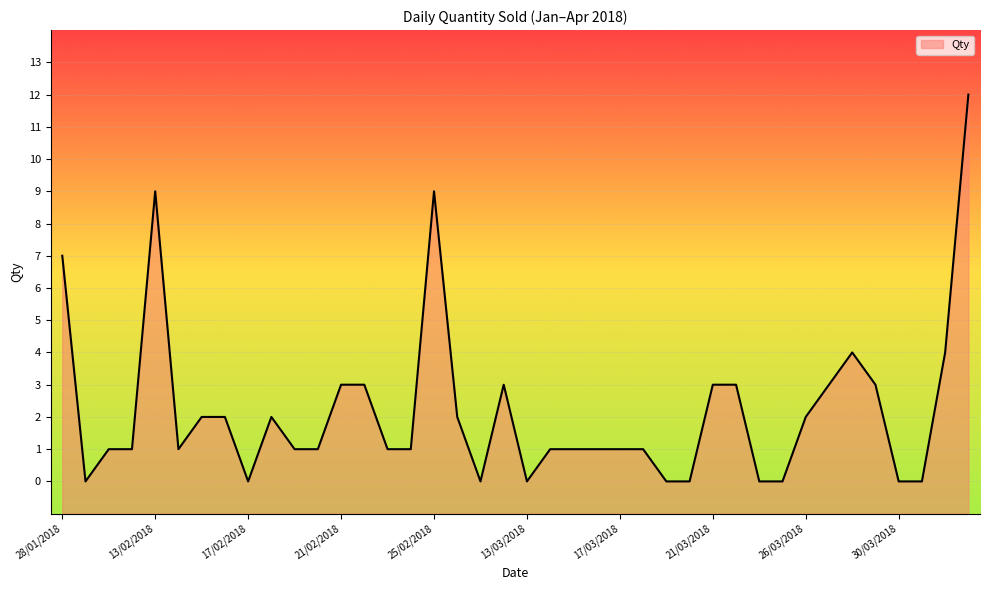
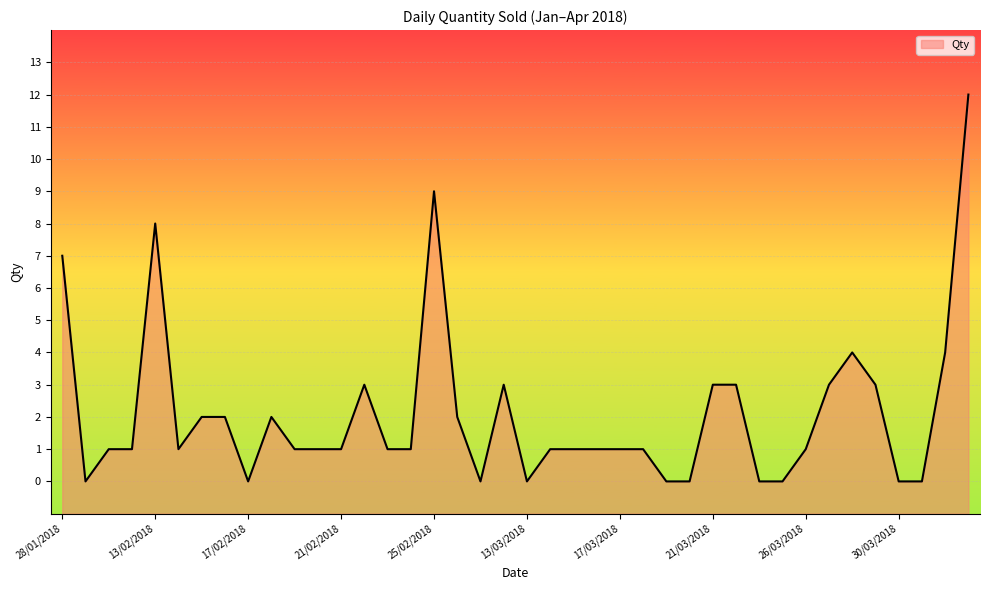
13/02/2018: 9 -> 8
21/02/2018: 3 -> 1
26/03/2018: 2 -> 1
